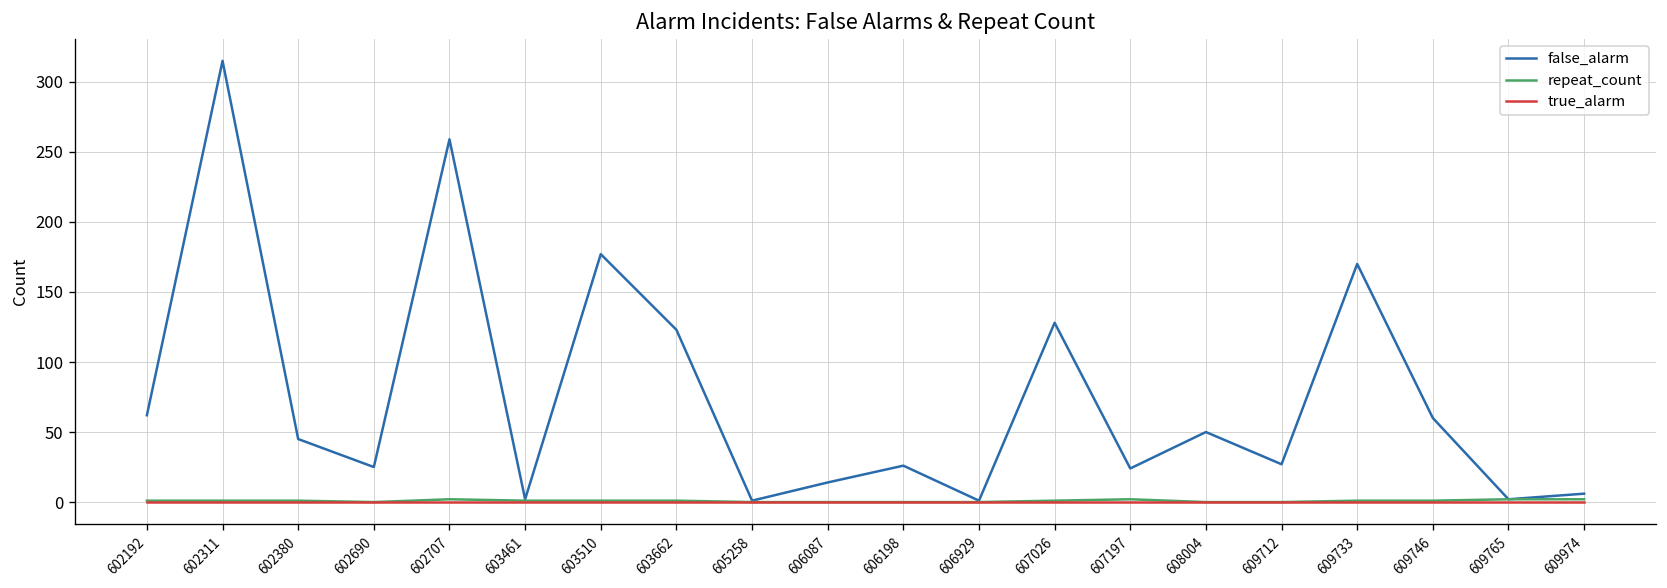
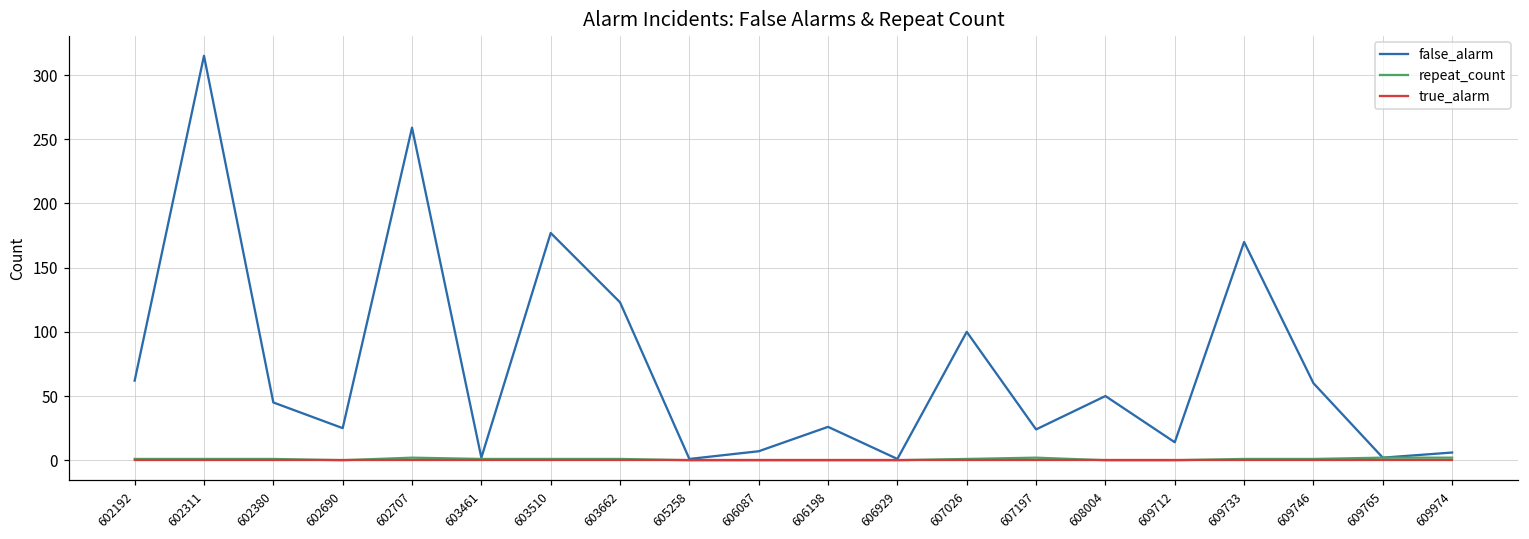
false_alarm, 606087: 14 -> 7
false_alarm, 607026: 128 -> 100
false_alarm, 609712: 27 -> 14
